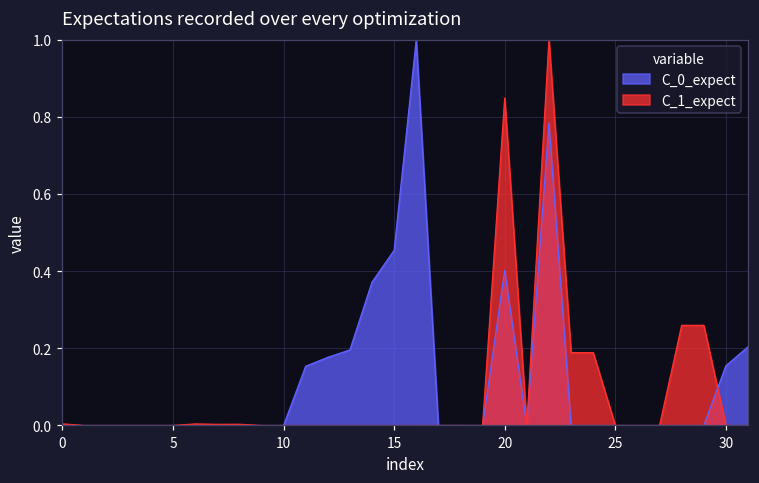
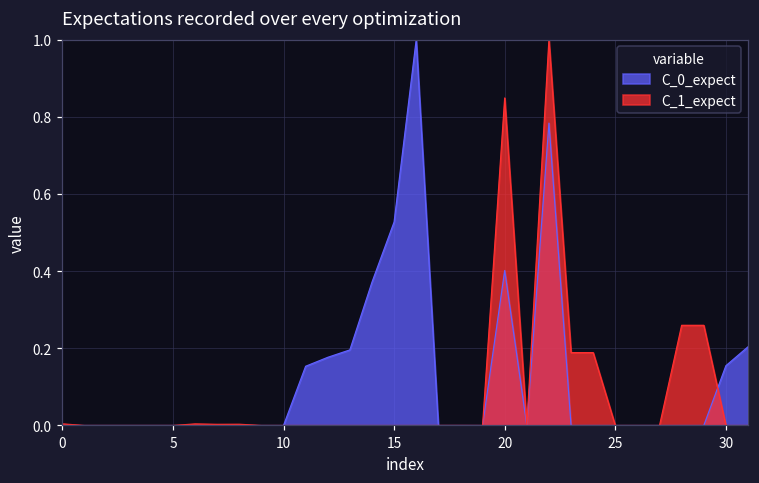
C_0_expect, 15: 0.45 -> 0.53
